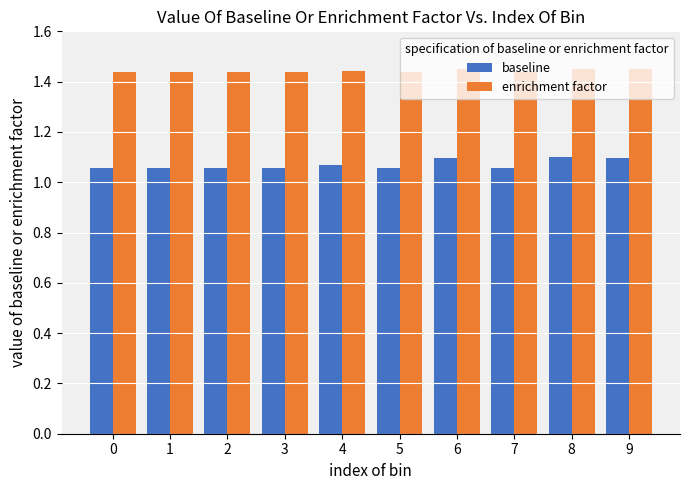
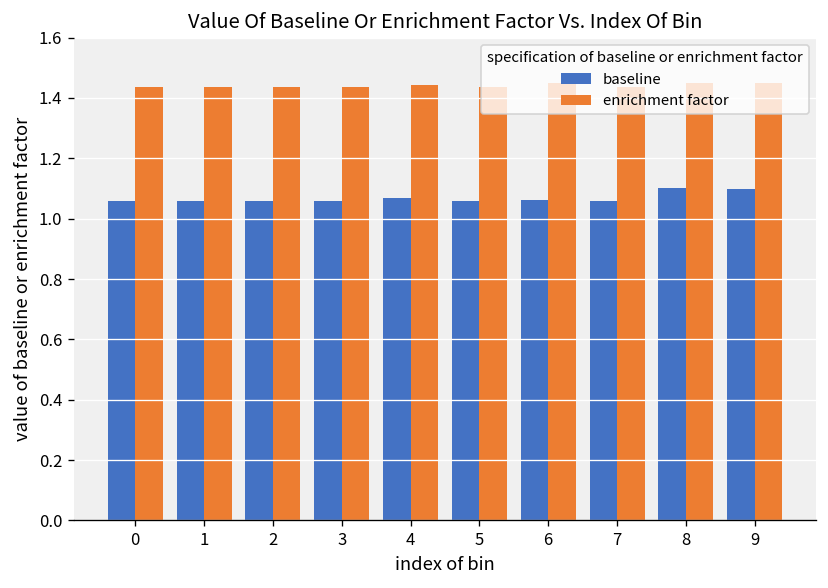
baseline, 6: 1.10 -> 1.06
